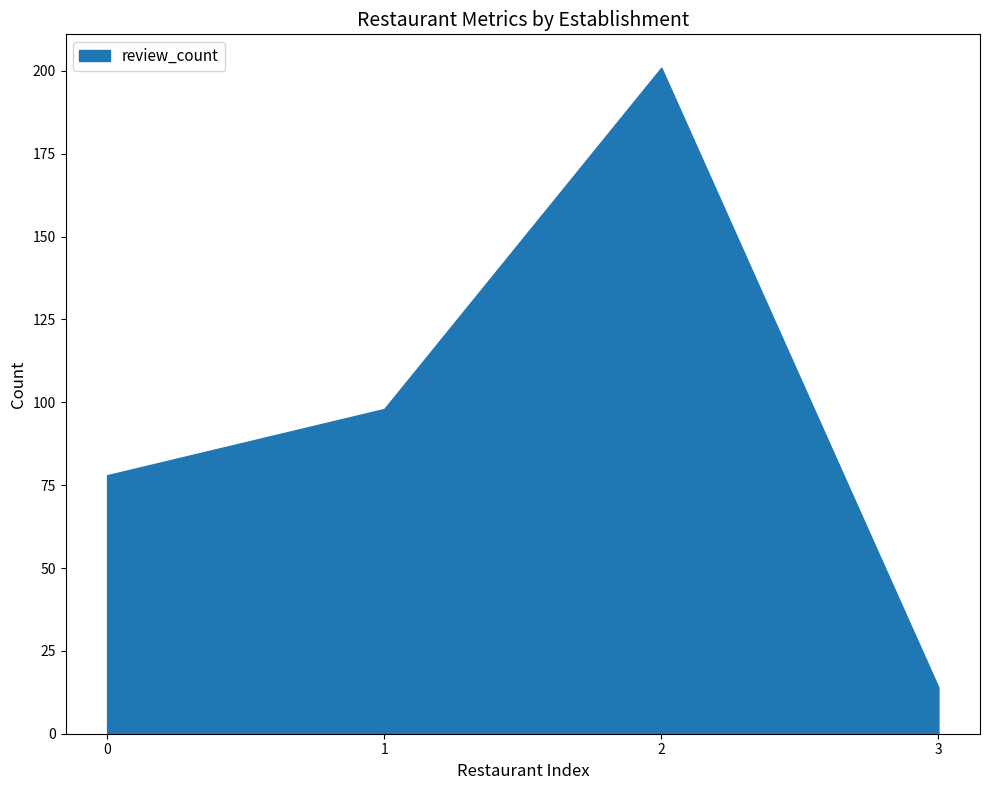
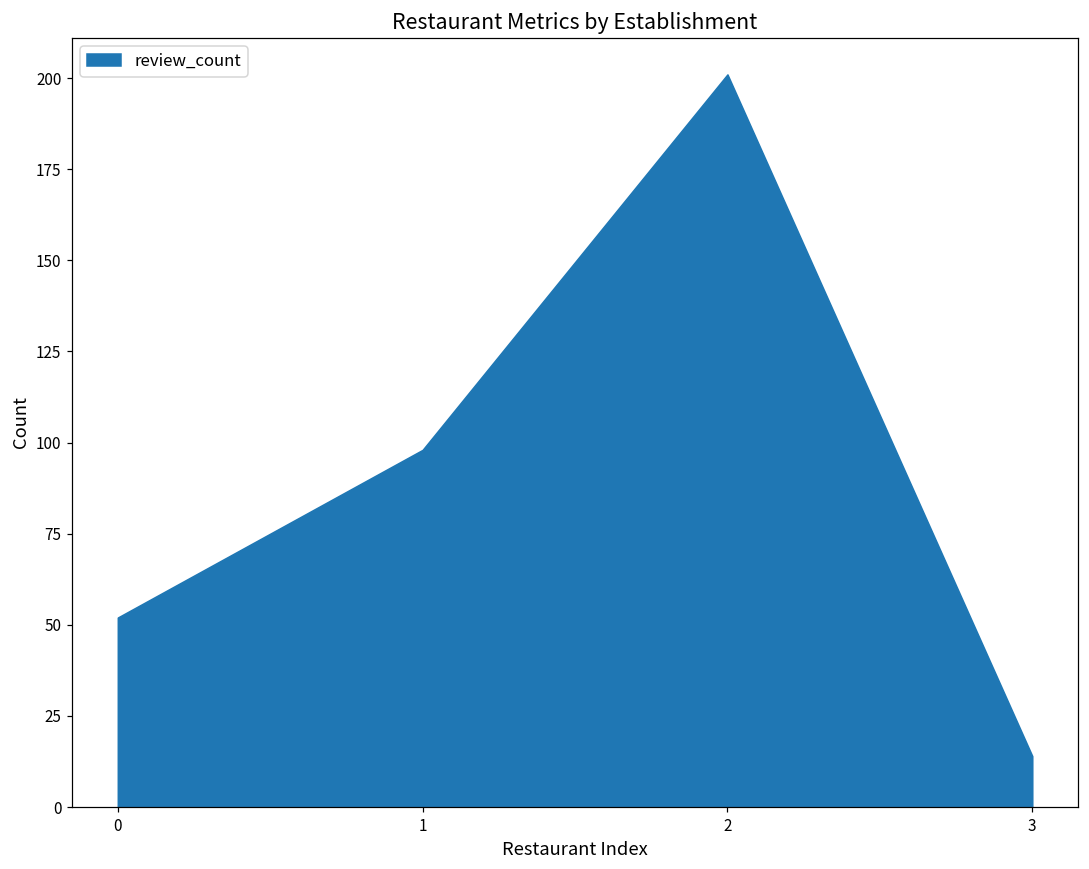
0: 78 -> 52
